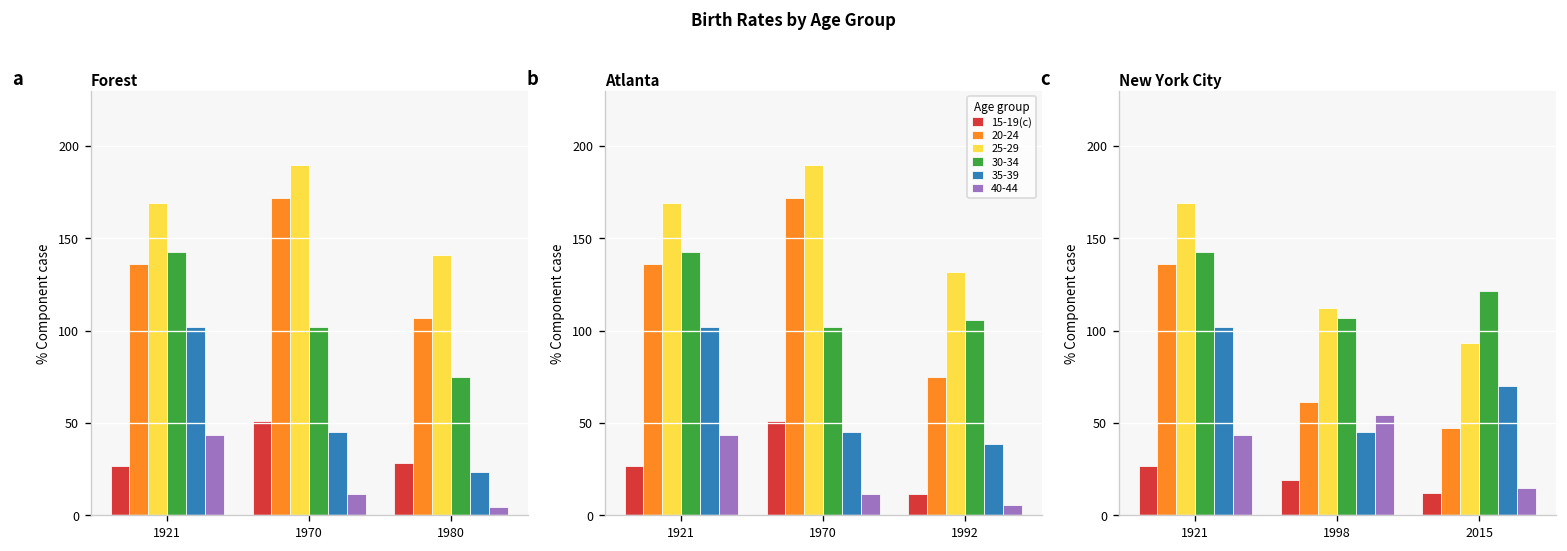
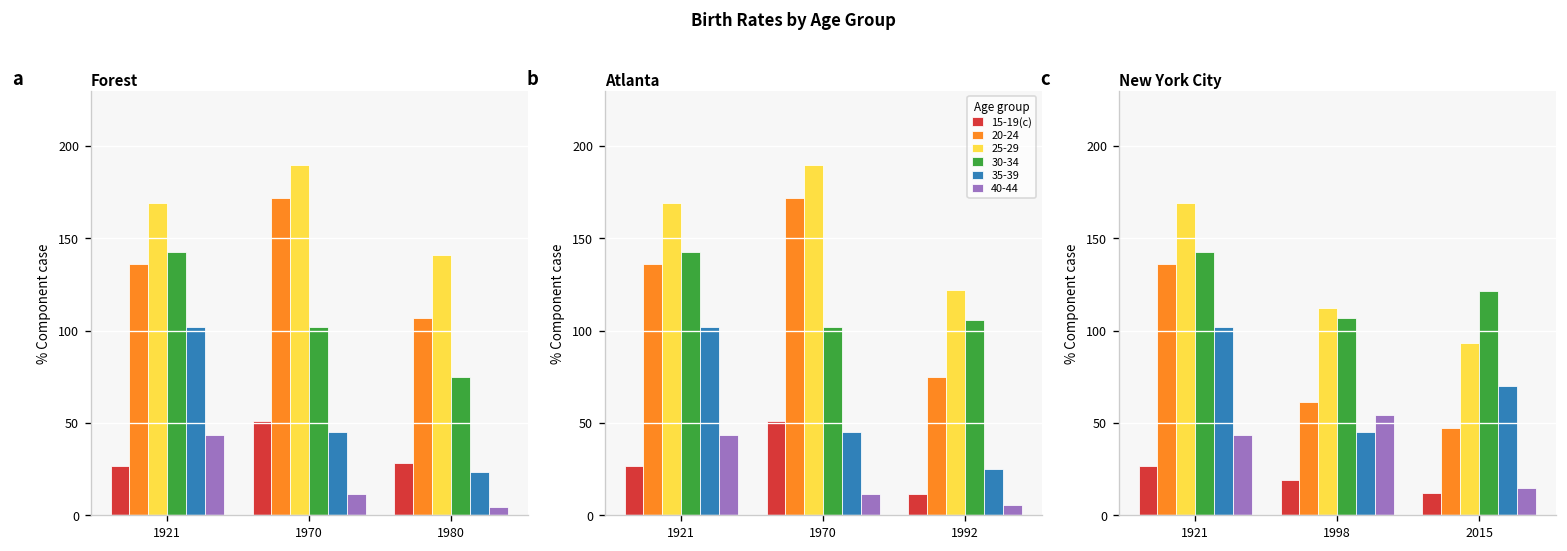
Atlanta, 25-29, 1992: 132 -> 122
Atlanta, 35-39, 1992: 38 -> 25
